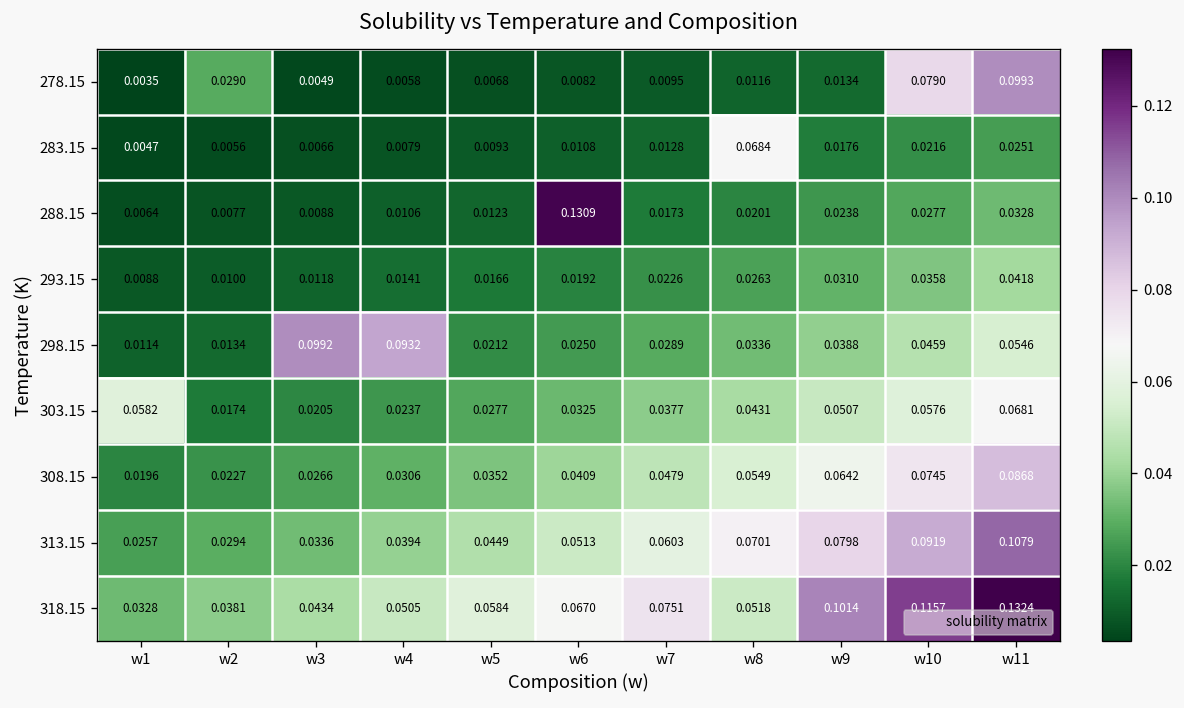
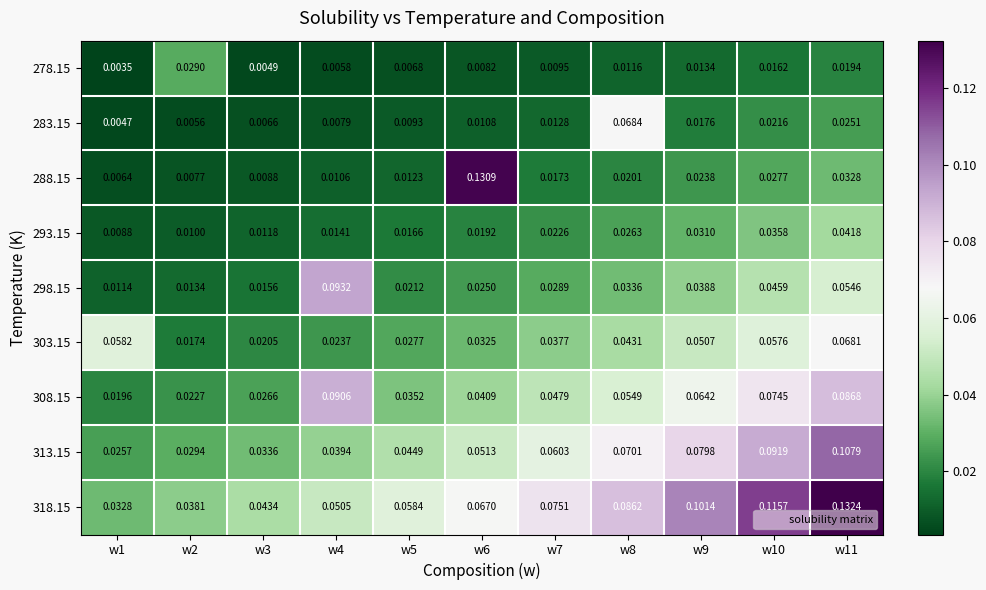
278.15, w10: 0.0790 -> 0.0162
278.15, w11: 0.0993 -> 0.0194
298.15, w3: 0.0992 -> 0.0156
308.15, w4: 0.0306 -> 0.0906
318.15, w8: 0.0518 -> 0.0862
